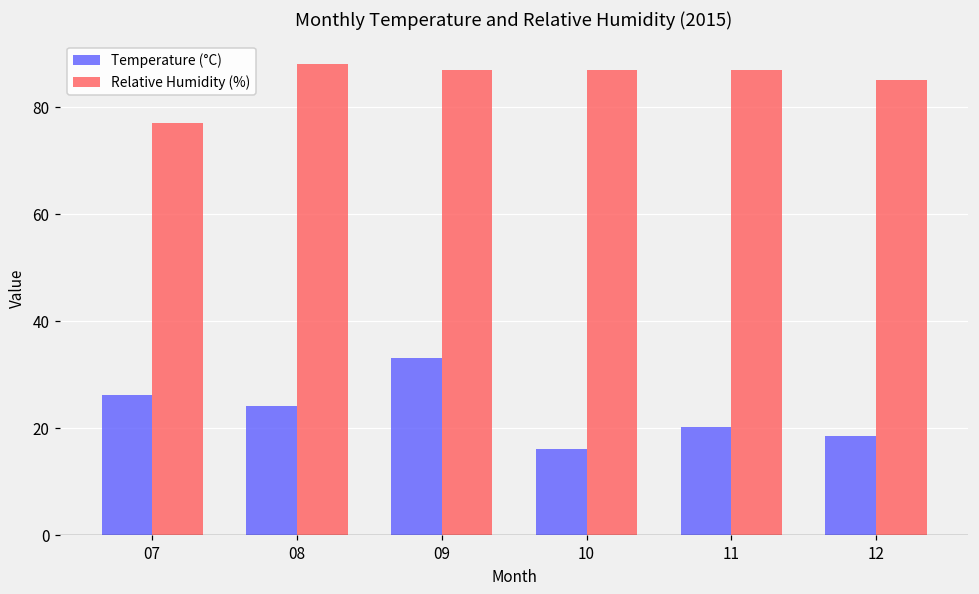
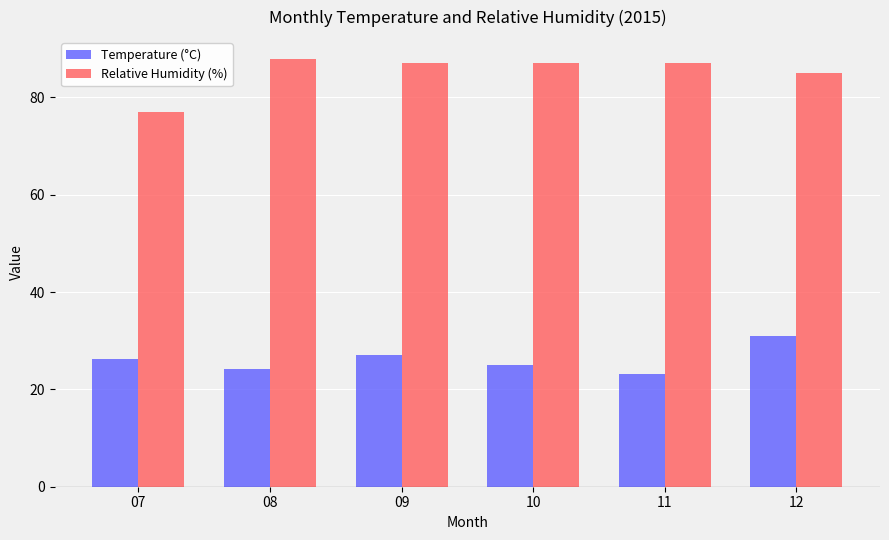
Temperature (°C), 09: 33 -> 27
Temperature (°C), 10: 16 -> 25
Temperature (°C), 11: 20 -> 23
Temperature (°C), 12: 19 -> 31
